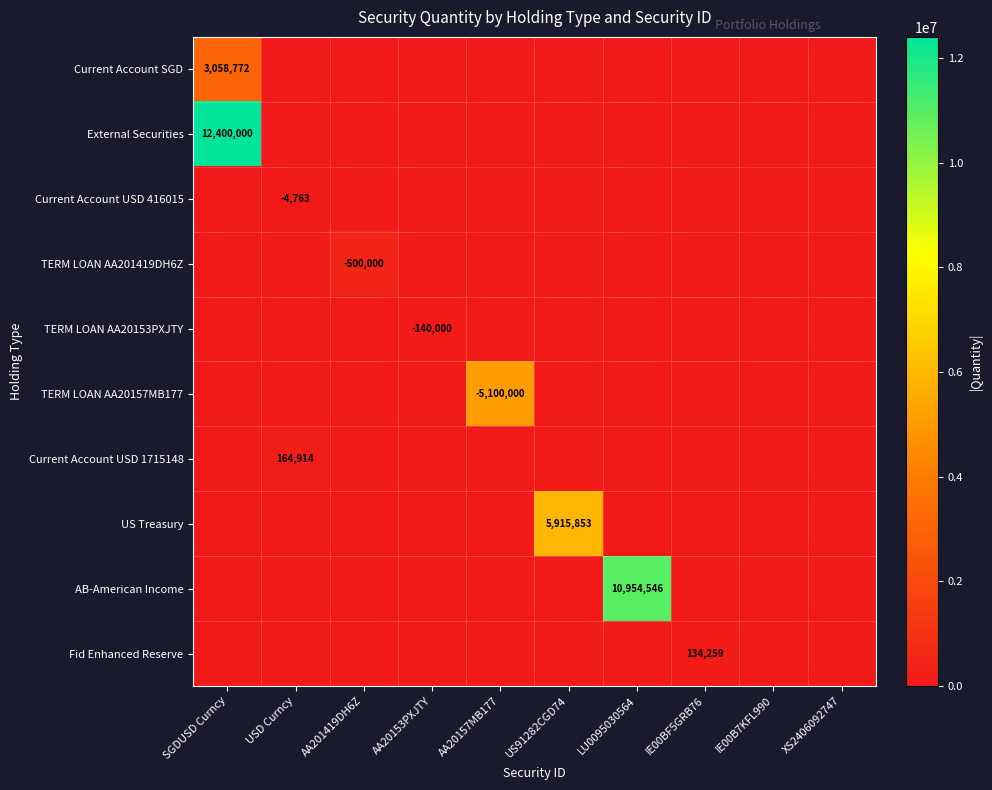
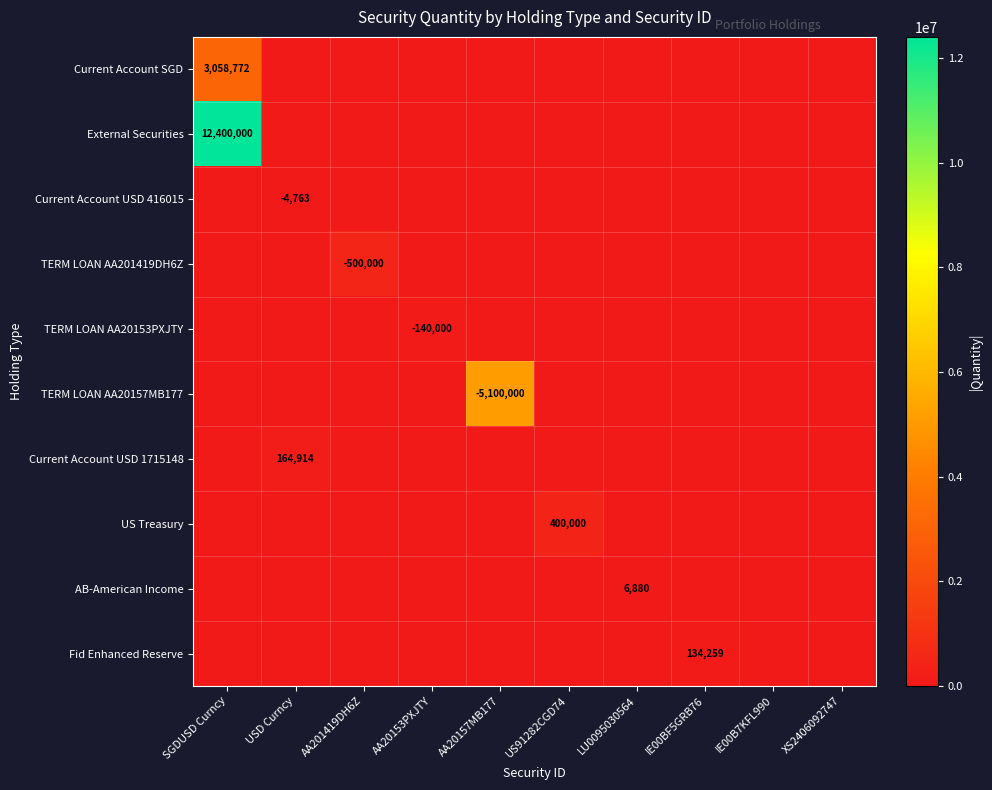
US Treasury, US91282CGD74: 5,915,853 -> 400,000
AB-American Income, LU0095030564: 10,954,546 -> 6,880
